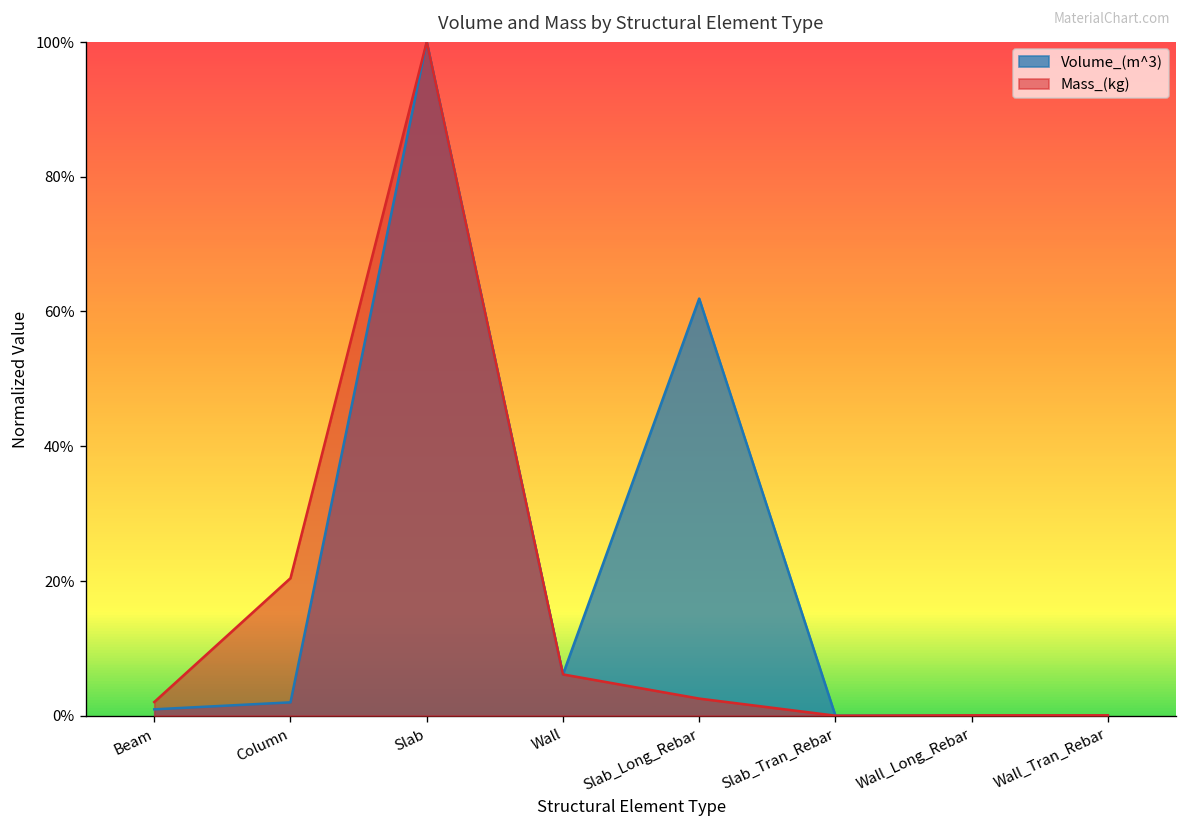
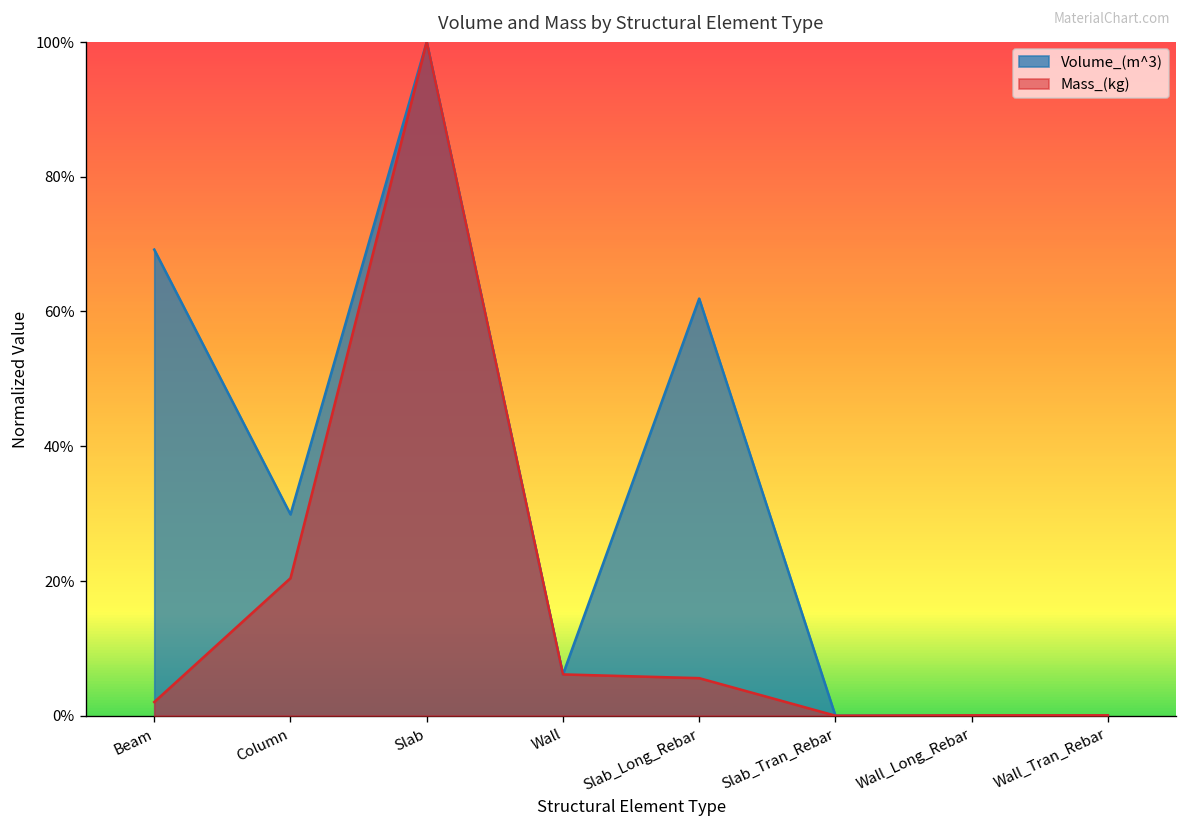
Volume_(m^3), Beam: 1% -> 69%
Volume_(m^3), Column: 2% -> 30%
Mass_(kg), Slab_Long_Rebar: 3% -> 6%
